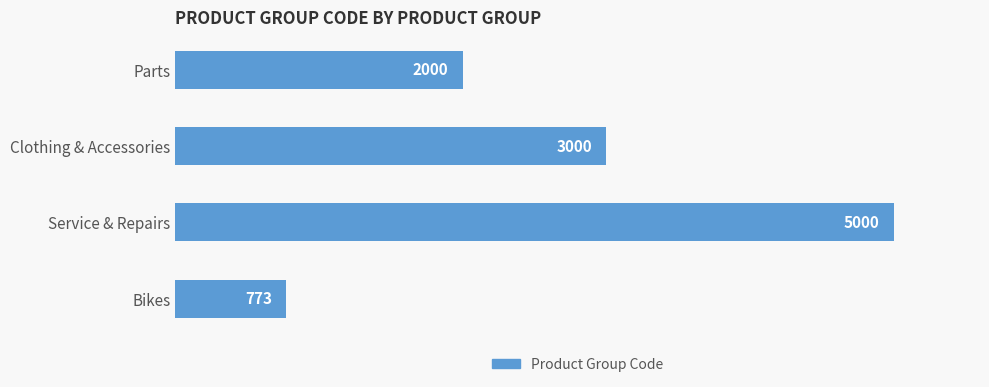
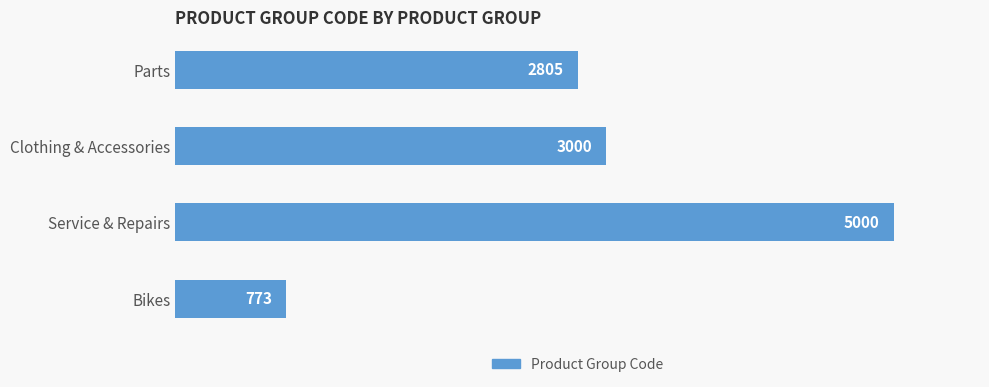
Parts: 2000 -> 2805
